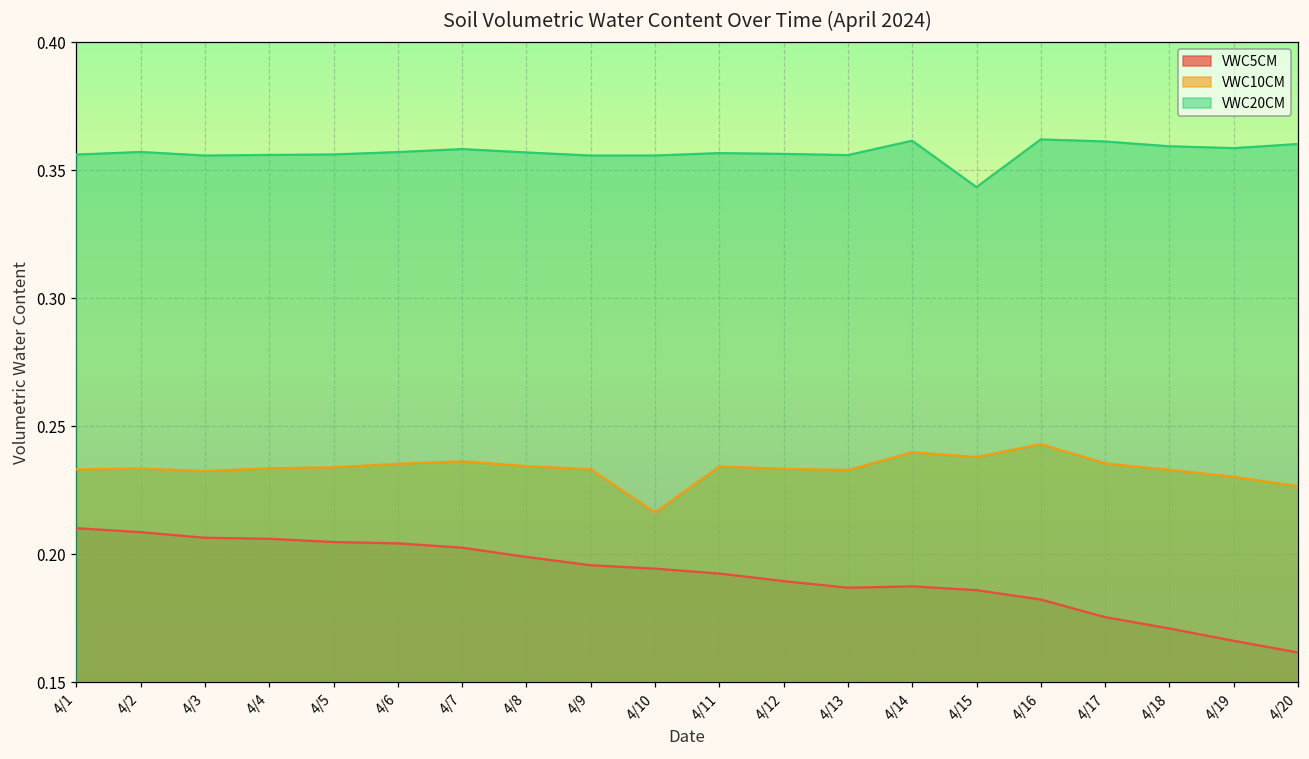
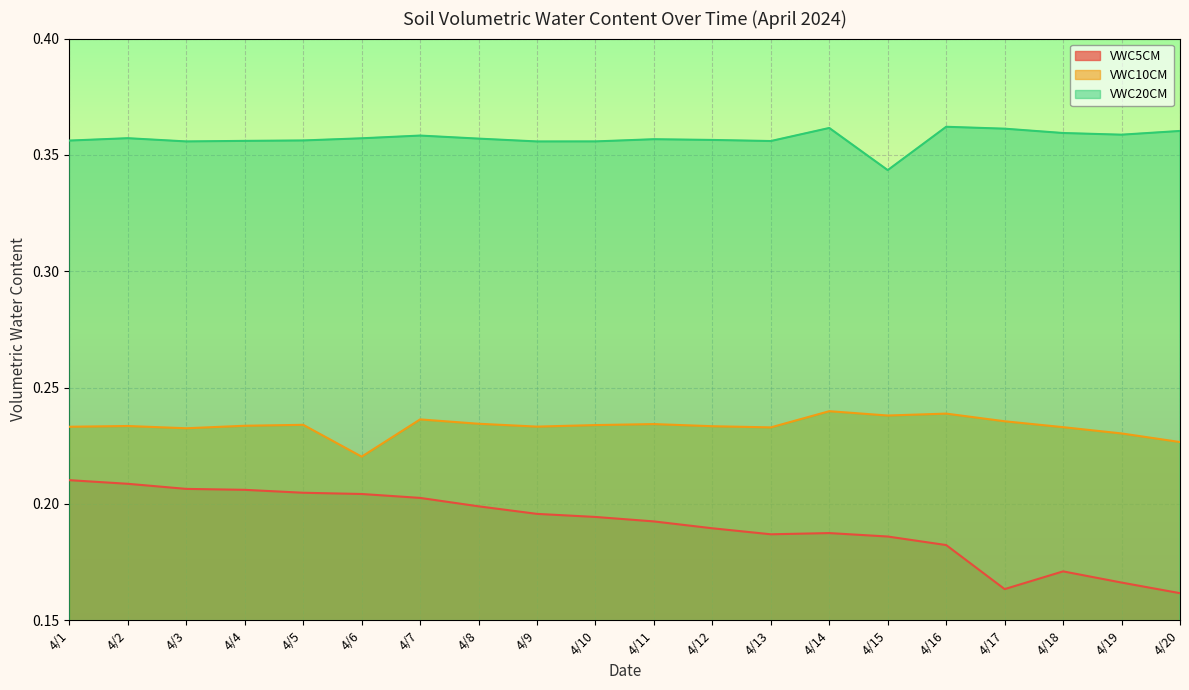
VWC10CM, 4/6: 0.235 -> 0.220
VWC10CM, 4/10: 0.216 -> 0.234
VWC10CM, 4/16: 0.243 -> 0.239
VWC5CM, 4/17: 0.175 -> 0.163
